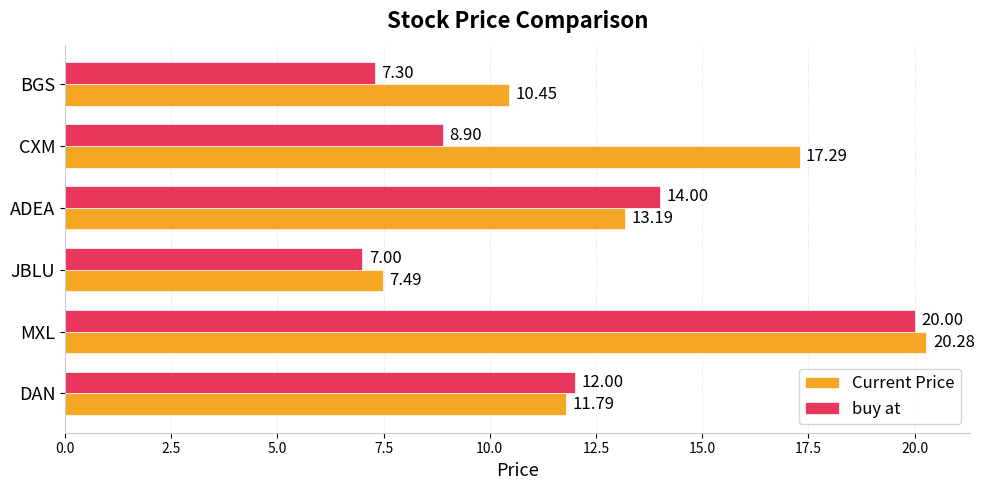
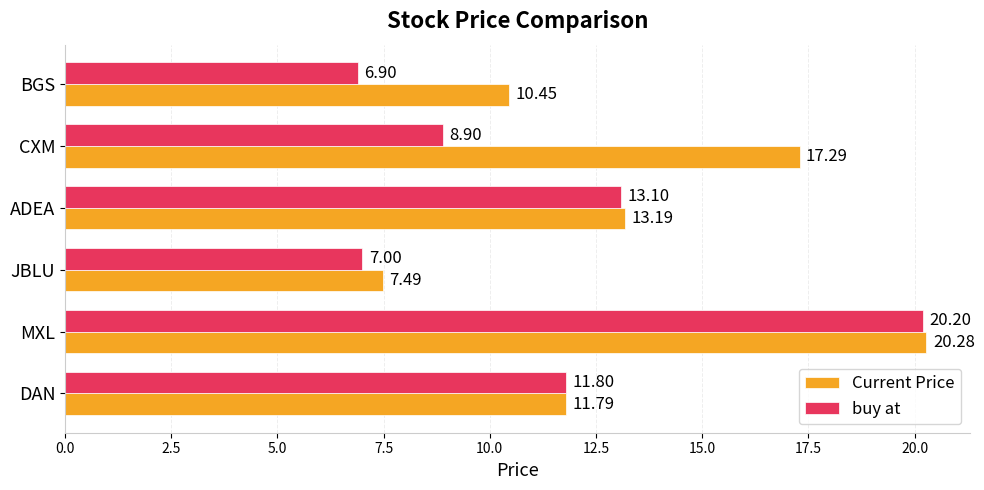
buy at, BGS: 7.30 -> 6.90
buy at, ADEA: 14.00 -> 13.10
buy at, MXL: 20.00 -> 20.20
buy at, DAN: 12.00 -> 11.80
